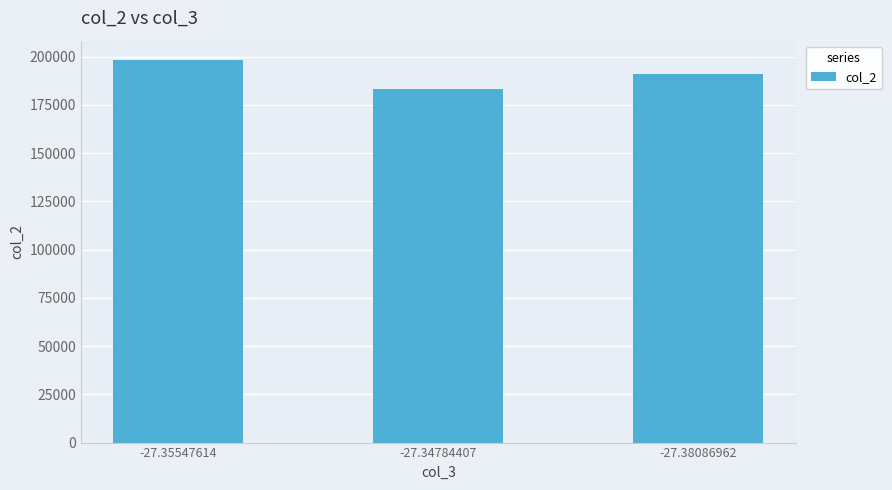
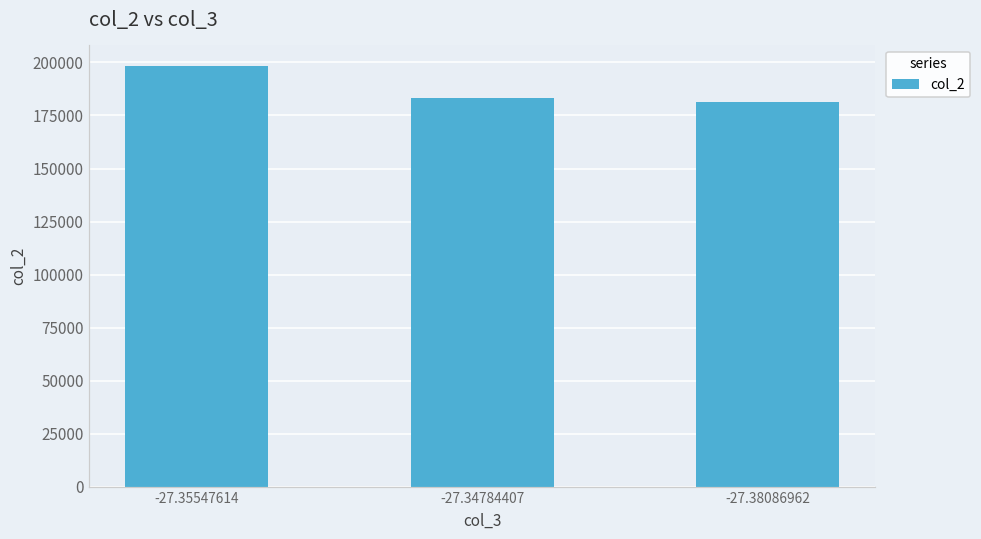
-27.38086962: 191000 -> 181000
